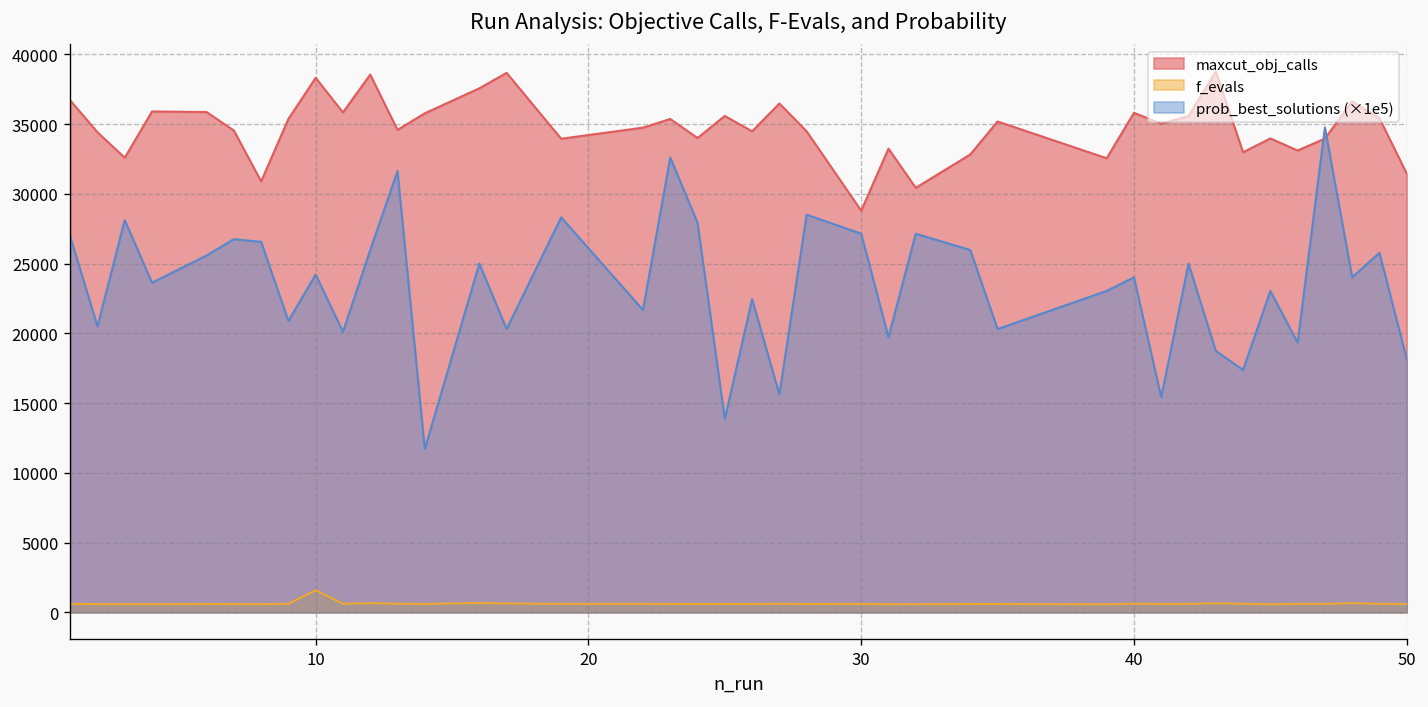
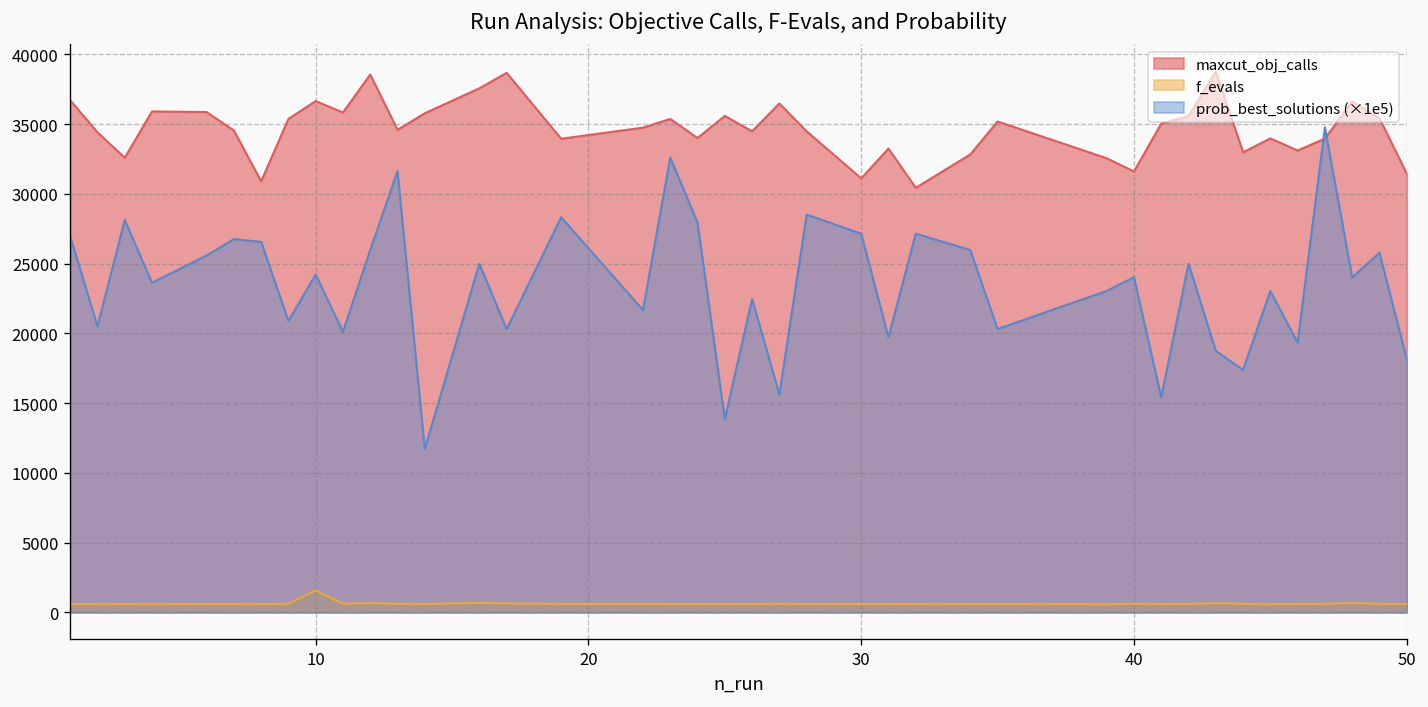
maxcut_obj_calls, 10: 38300 -> 36700
maxcut_obj_calls, 30: 28800 -> 31100
maxcut_obj_calls, 40: 35800 -> 31600
